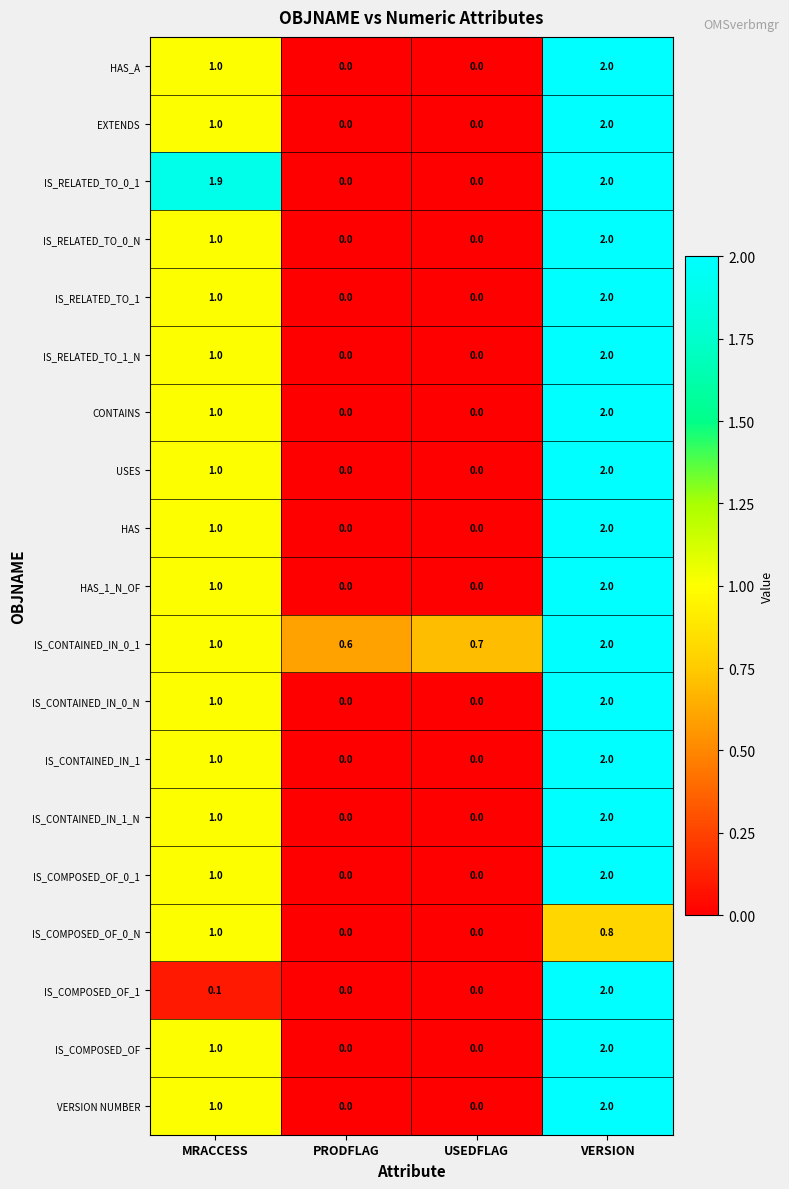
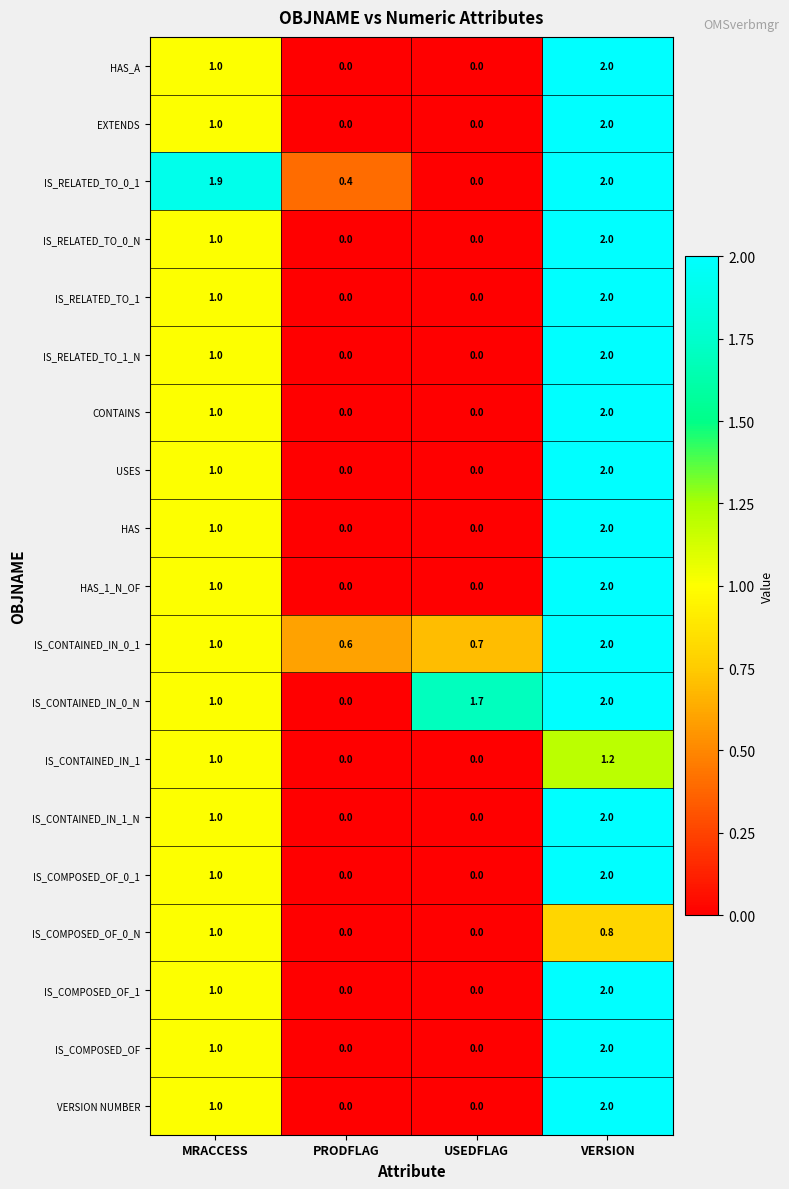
IS_RELATED_TO_0_1, PRODFLAG: 0.0 -> 0.4
IS_CONTAINED_IN_0_N, USEDFLAG: 0.0 -> 1.7
IS_CONTAINED_IN_1, VERSION: 2.0 -> 1.2
IS_COMPOSED_OF_1, MRACCESS: 0.1 -> 1.0
